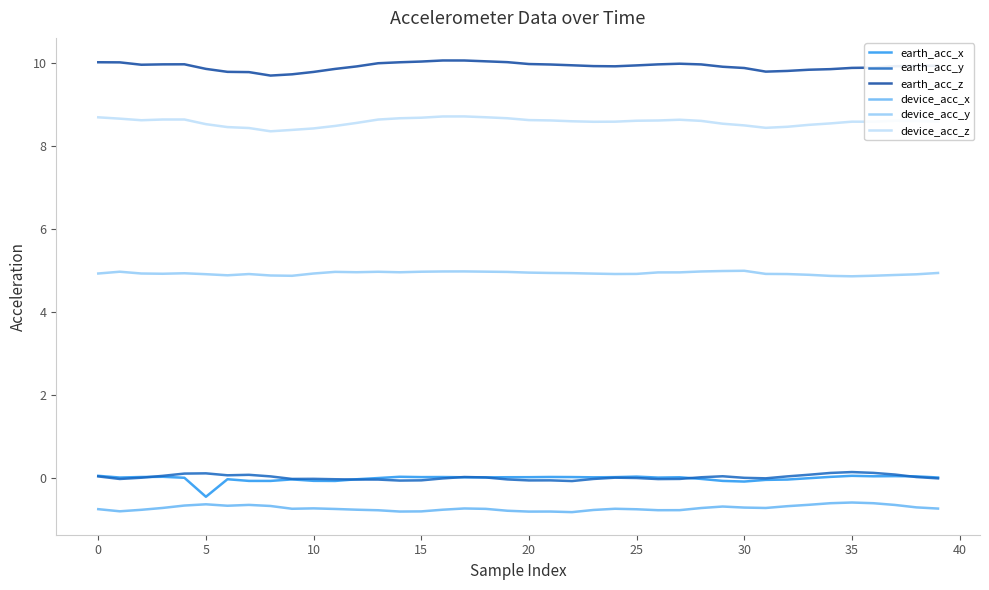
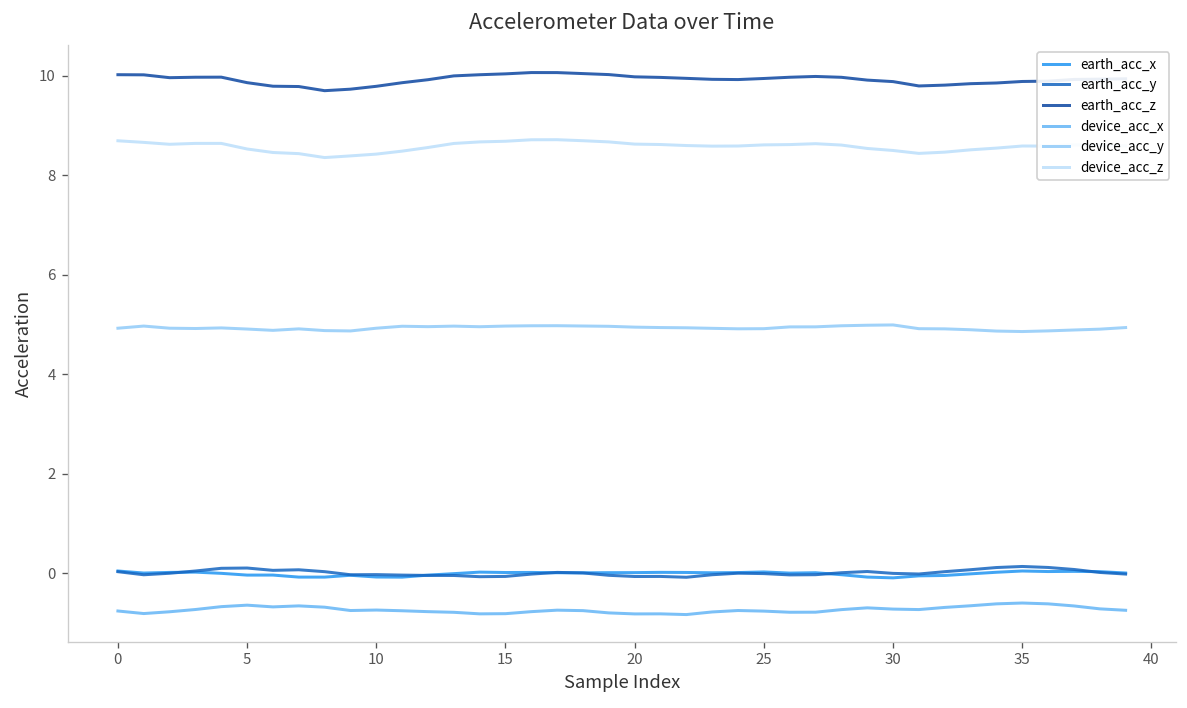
earth_acc_x, 5: -0.5 -> 0.0
